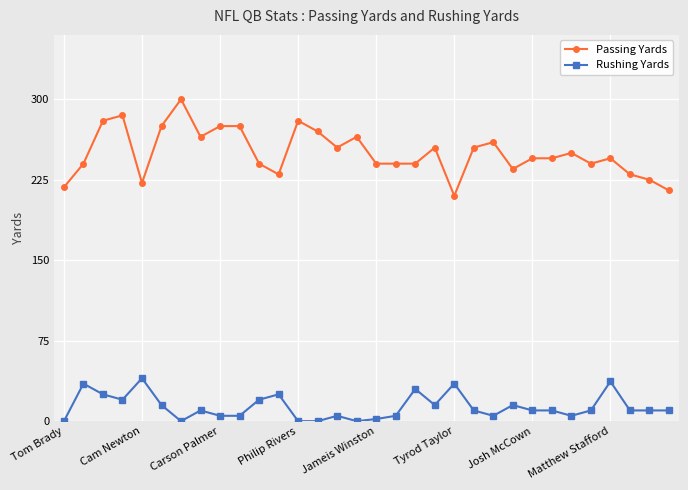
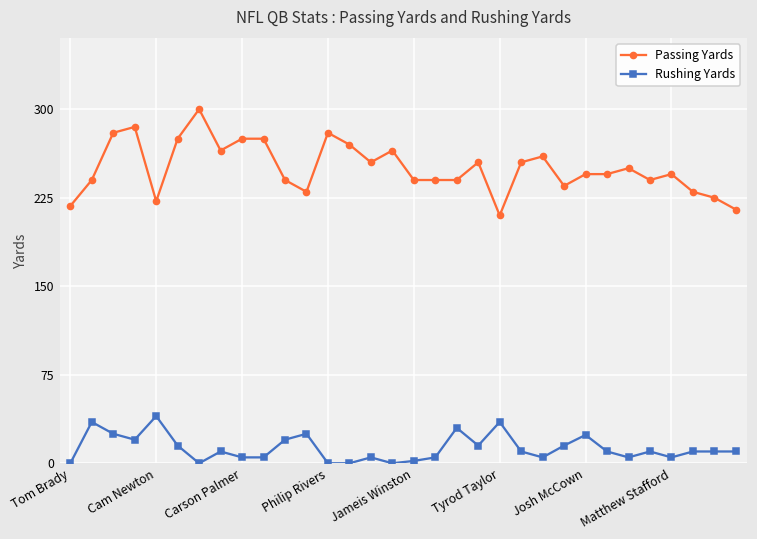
Rushing Yards, Josh McCown: 10 -> 24
Rushing Yards, Matthew Stafford: 37 -> 5
